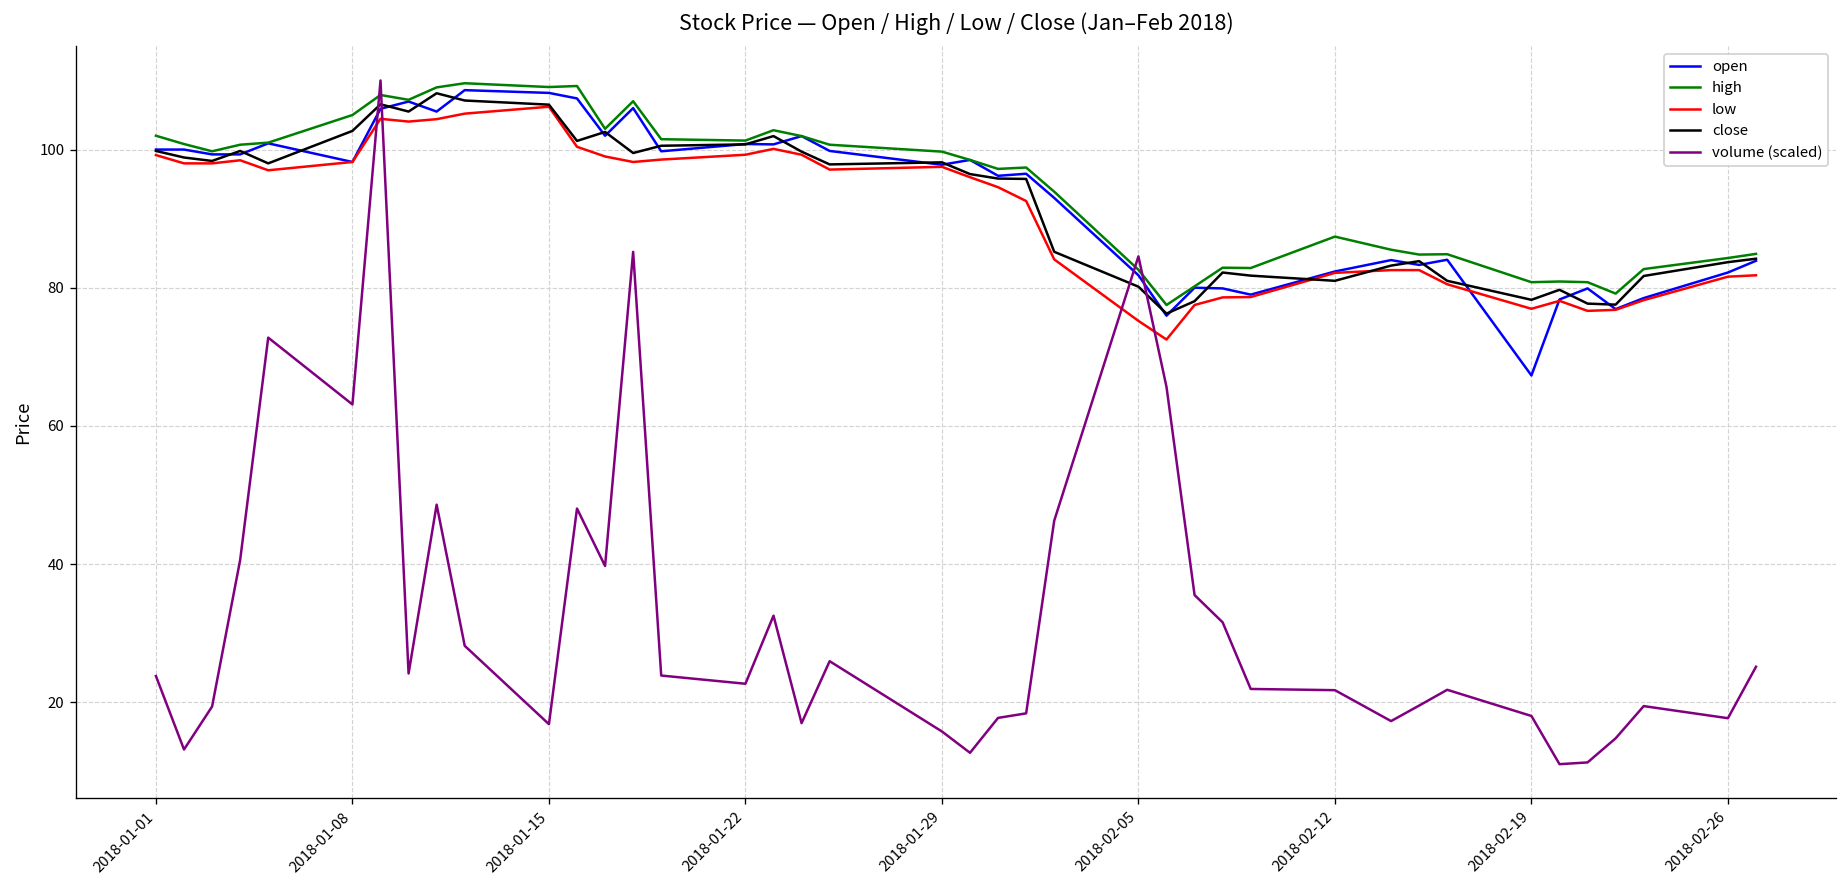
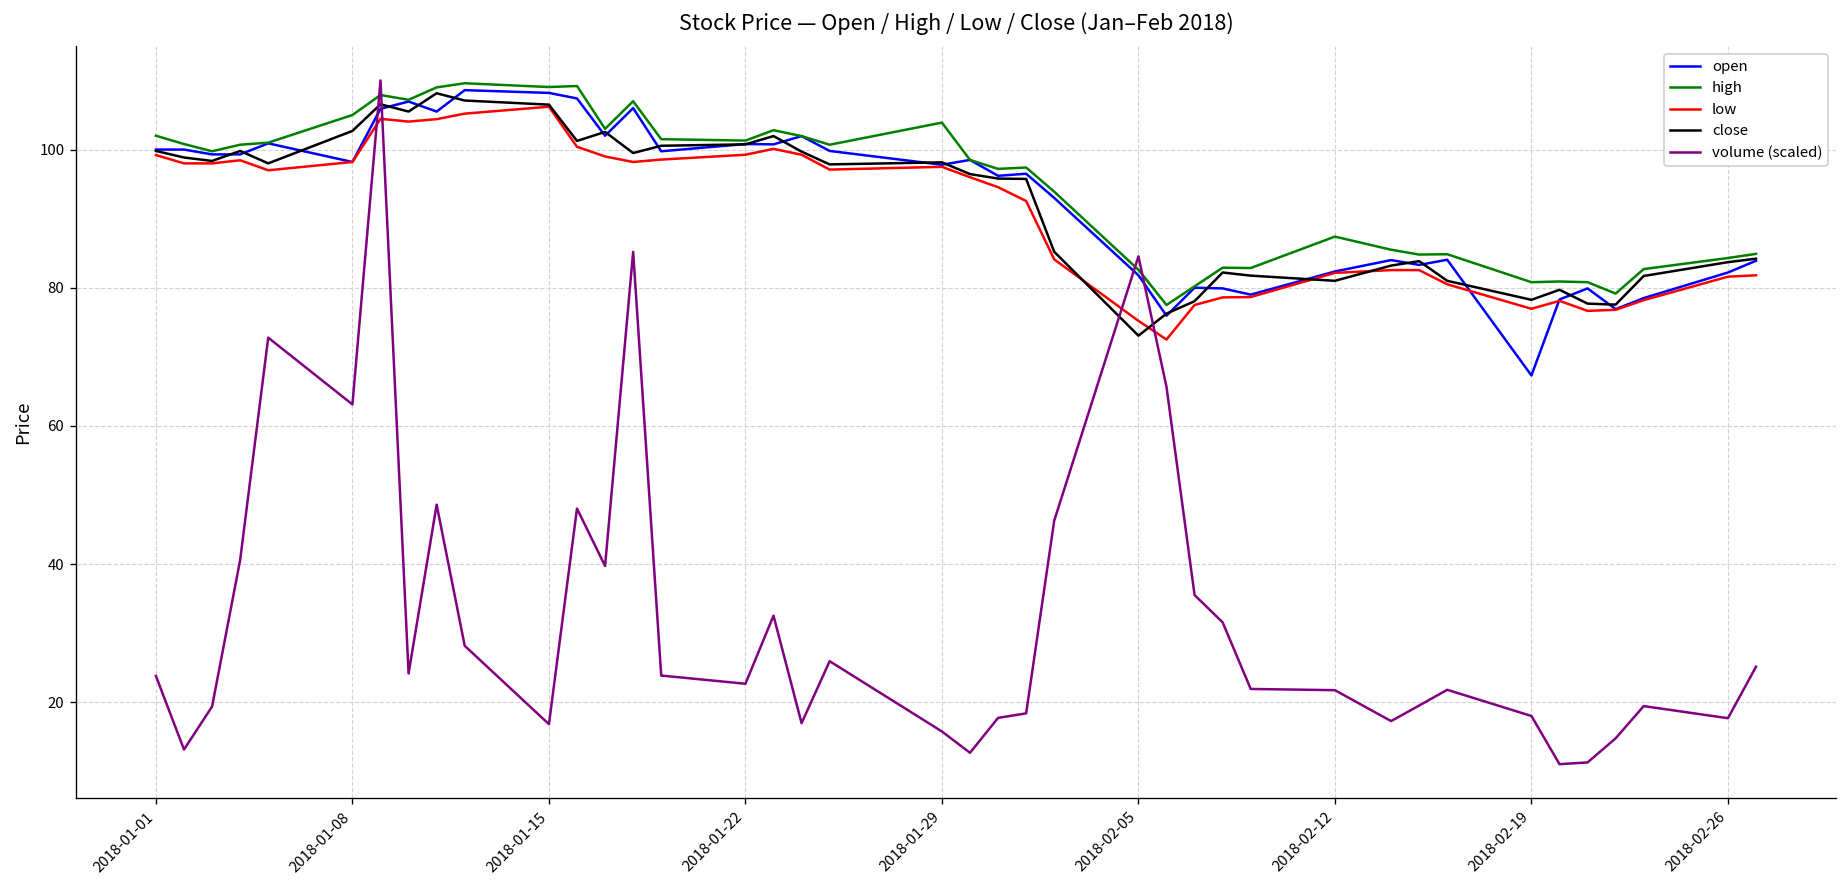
high, 2018-01-29: 100 -> 104
close, 2018-02-05: 80 -> 73
